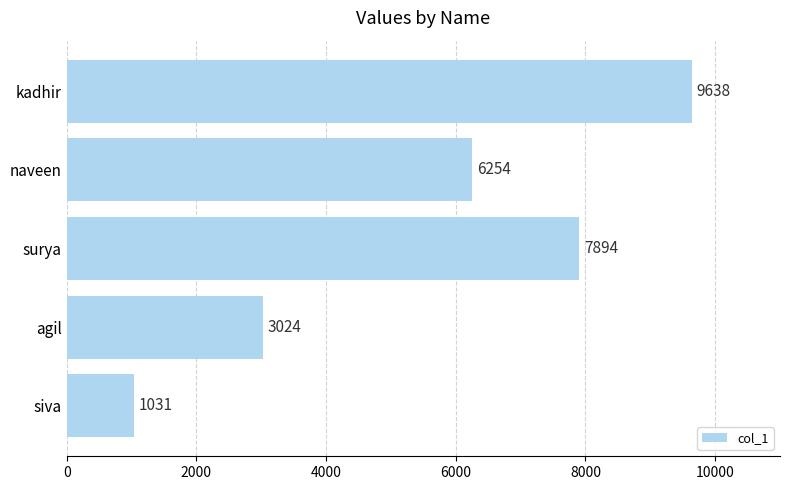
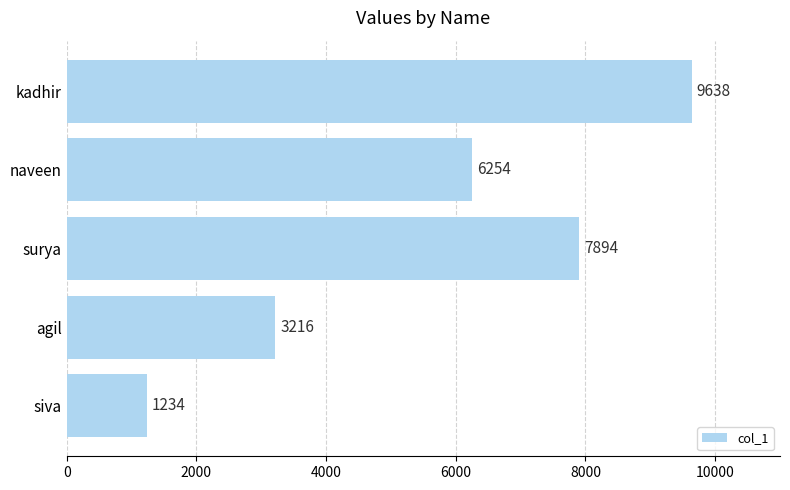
agil: 3024 -> 3216
siva: 1031 -> 1234
